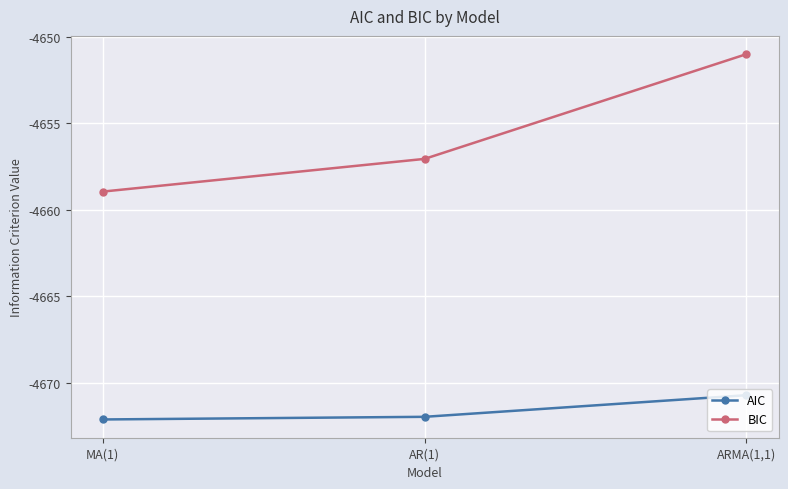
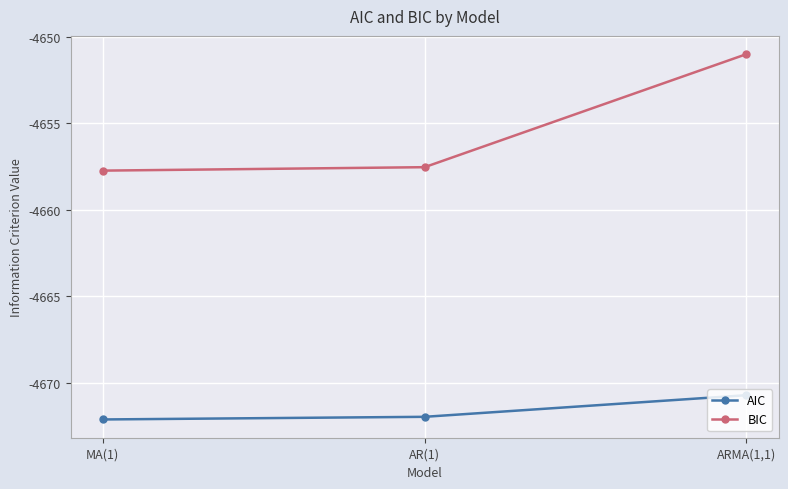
BIC, MA(1): -4659.0 -> -4657.7
BIC, AR(1): -4657.1 -> -4657.5
